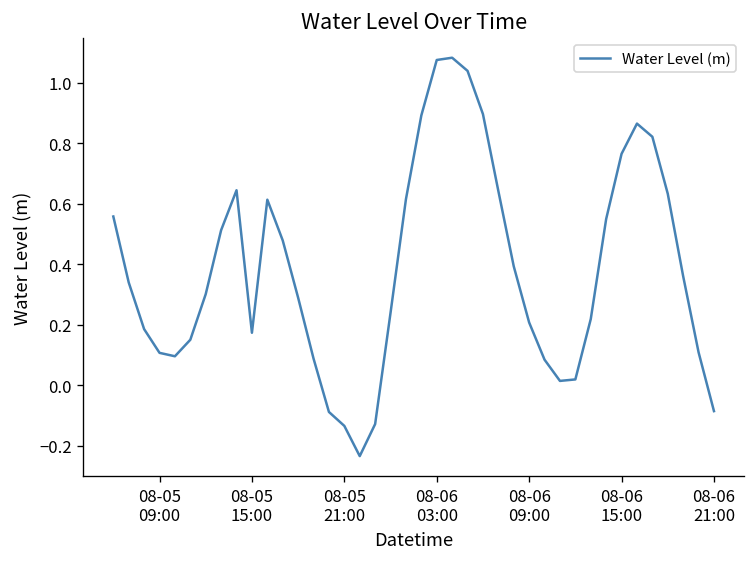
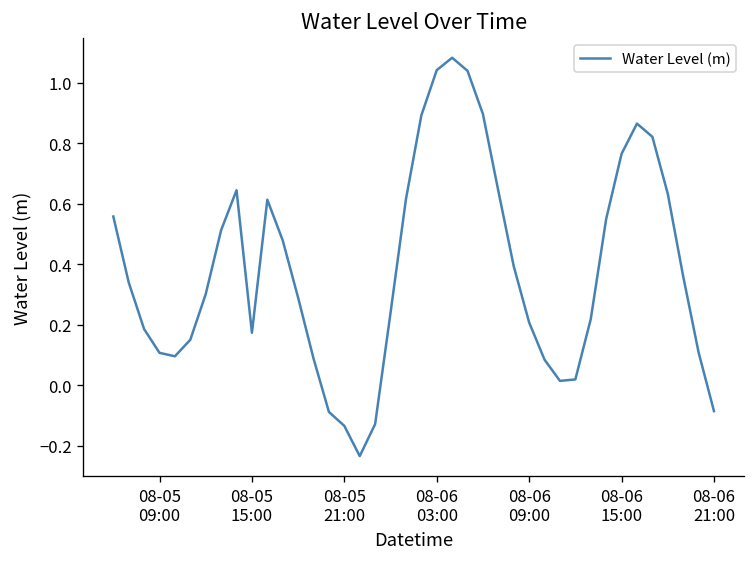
08-06 03:00: 1.07 -> 1.04
